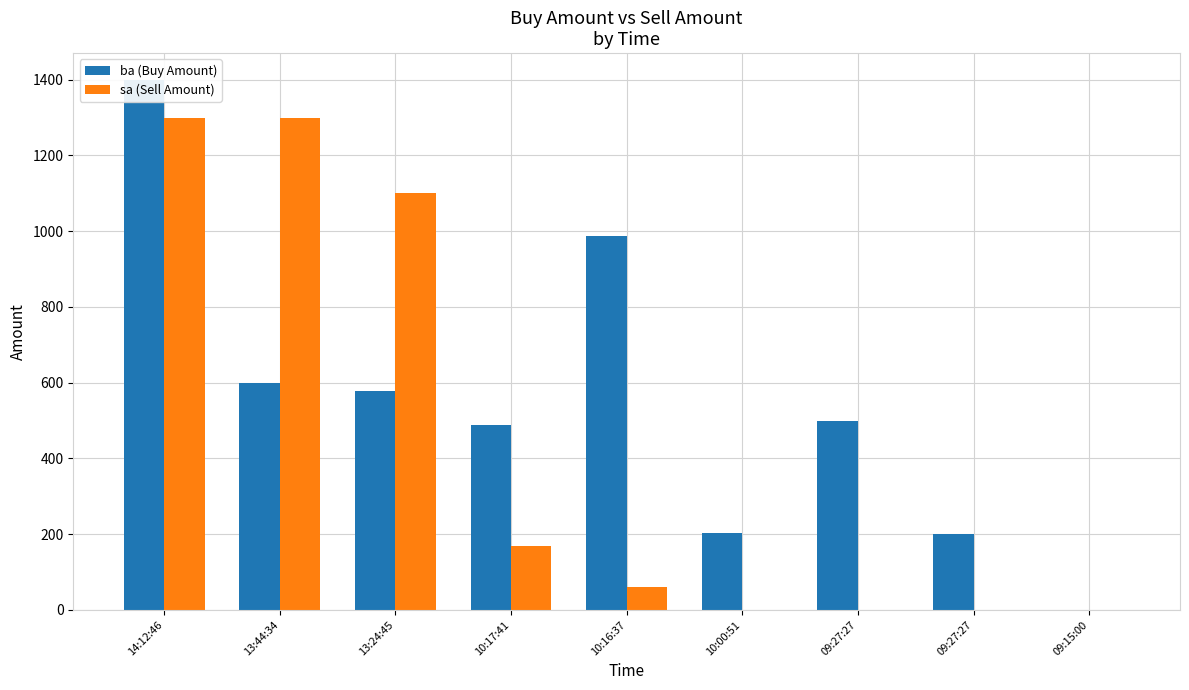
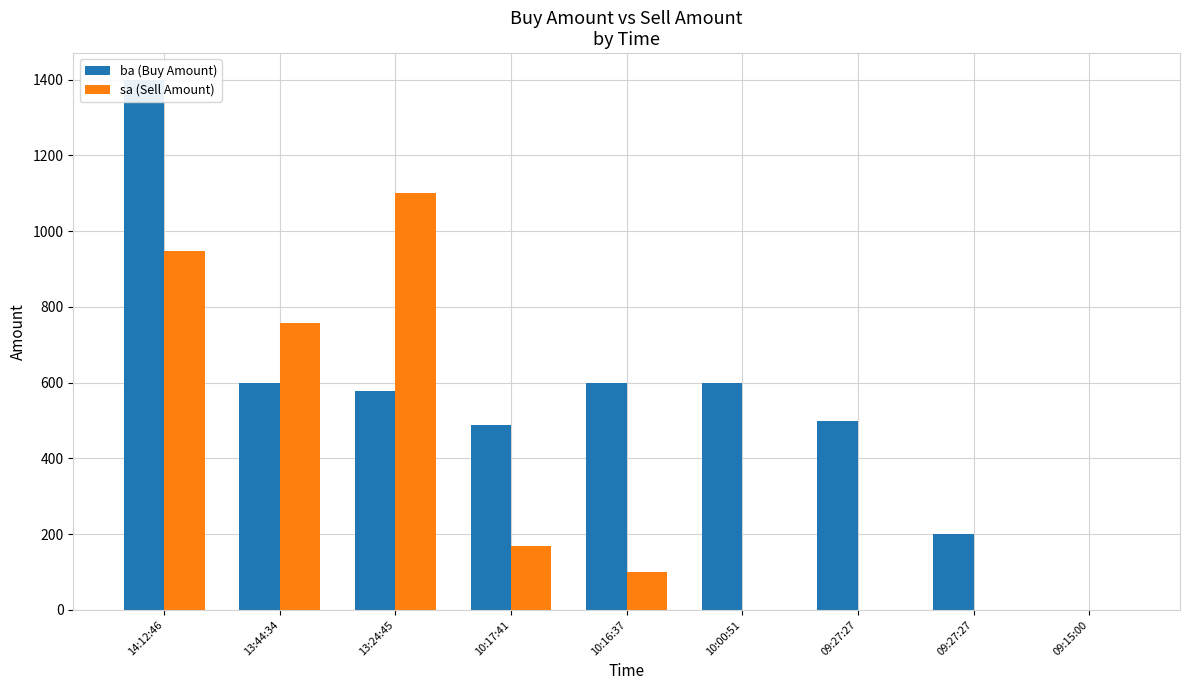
sa (Sell Amount), 14:12:46: 1300 -> 950
sa (Sell Amount), 13:44:34: 1300 -> 760
ba (Buy Amount), 10:16:37: 990 -> 600
sa (Sell Amount), 10:16:37: 60 -> 100
ba (Buy Amount), 10:00:51: 200 -> 600
